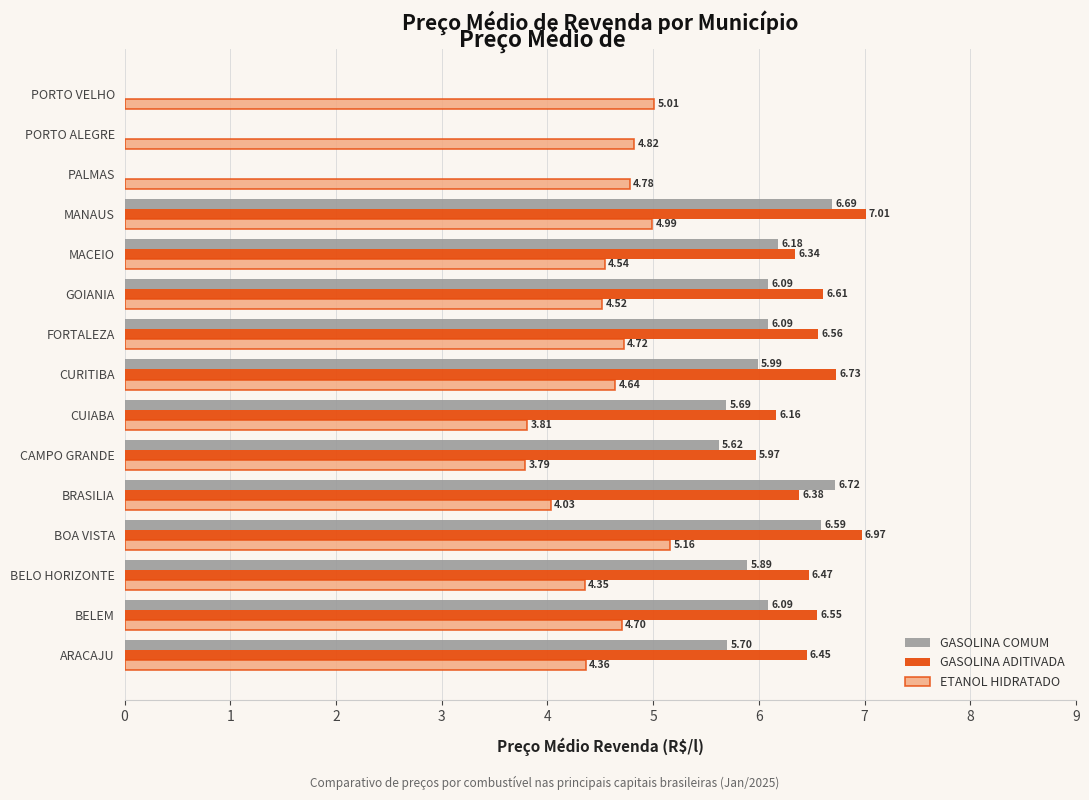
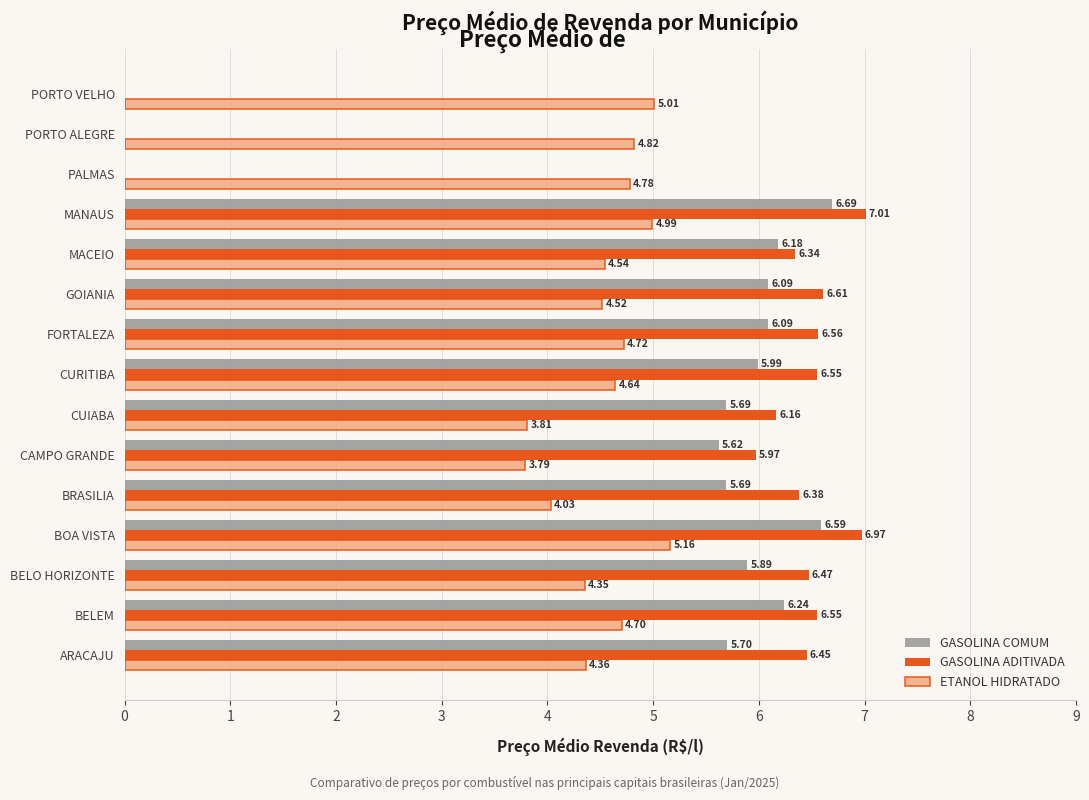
GASOLINA ADITIVADA, CURITIBA: 6.73 -> 6.55
GASOLINA COMUM, BRASILIA: 6.72 -> 5.69
GASOLINA COMUM, BELEM: 6.09 -> 6.24
